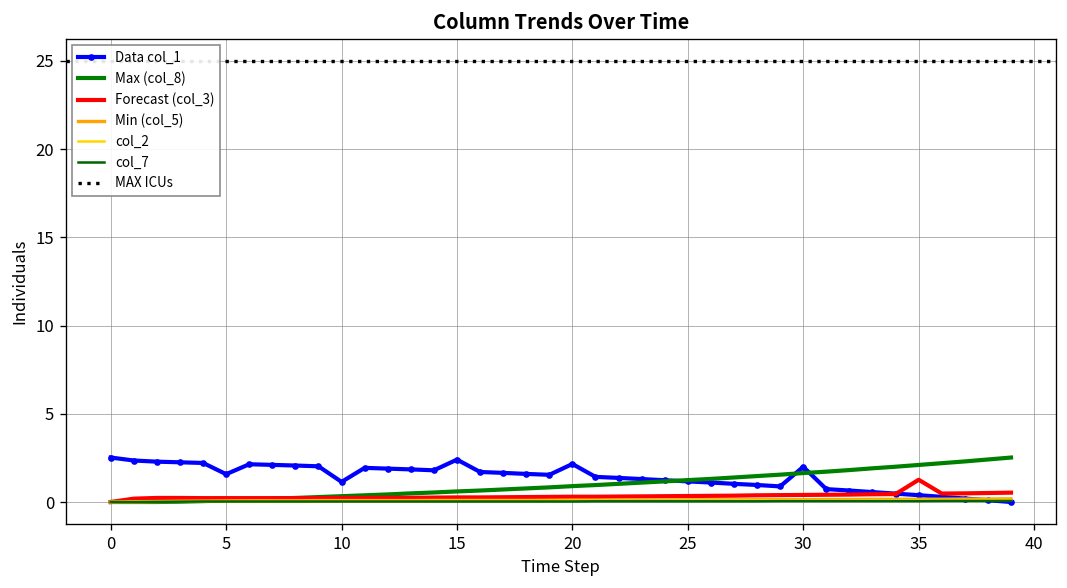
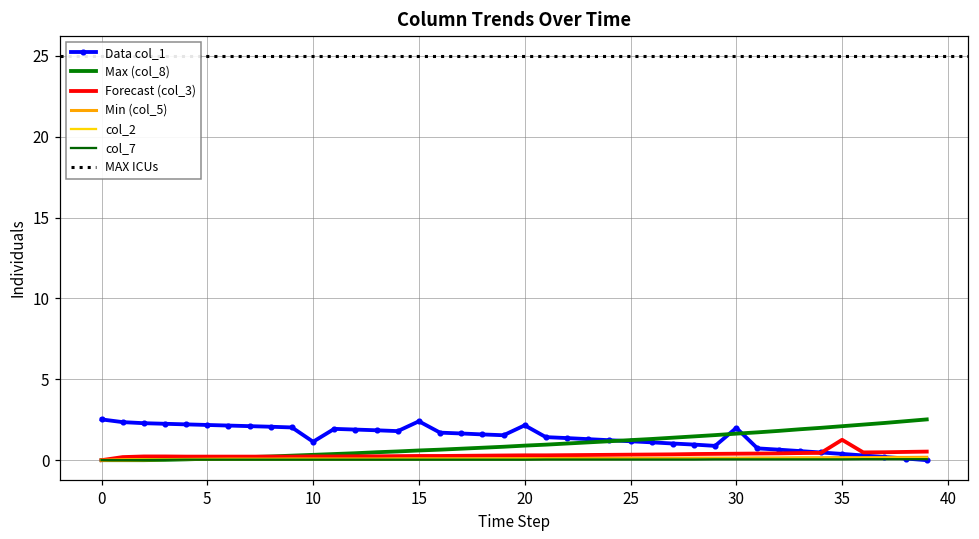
Data col_1, 5: 1.6 -> 2.2
